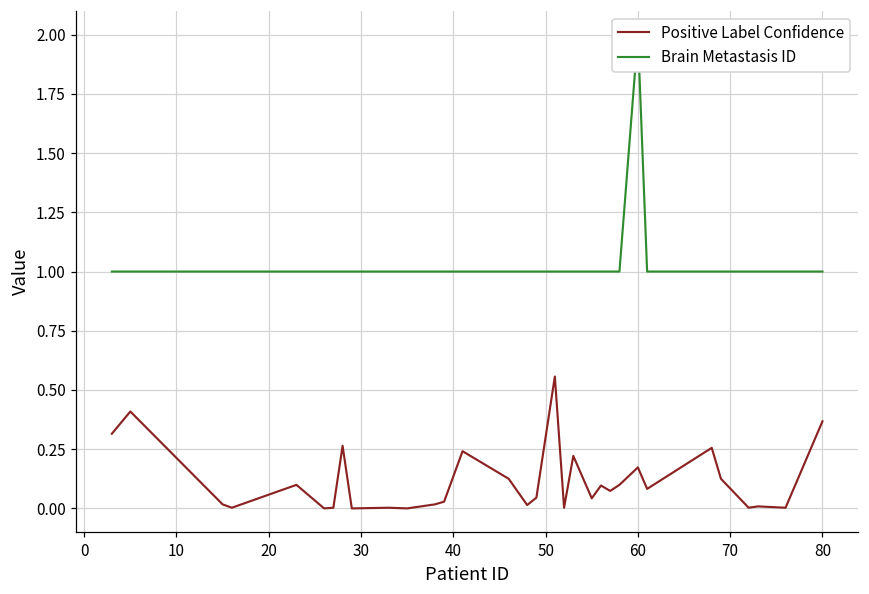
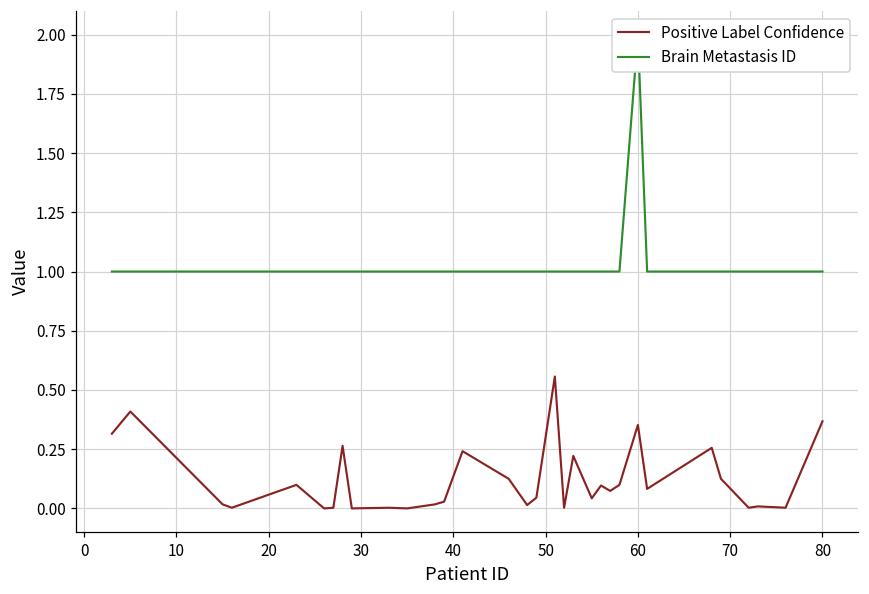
Positive Label Confidence, 60: 0.17 -> 0.35
